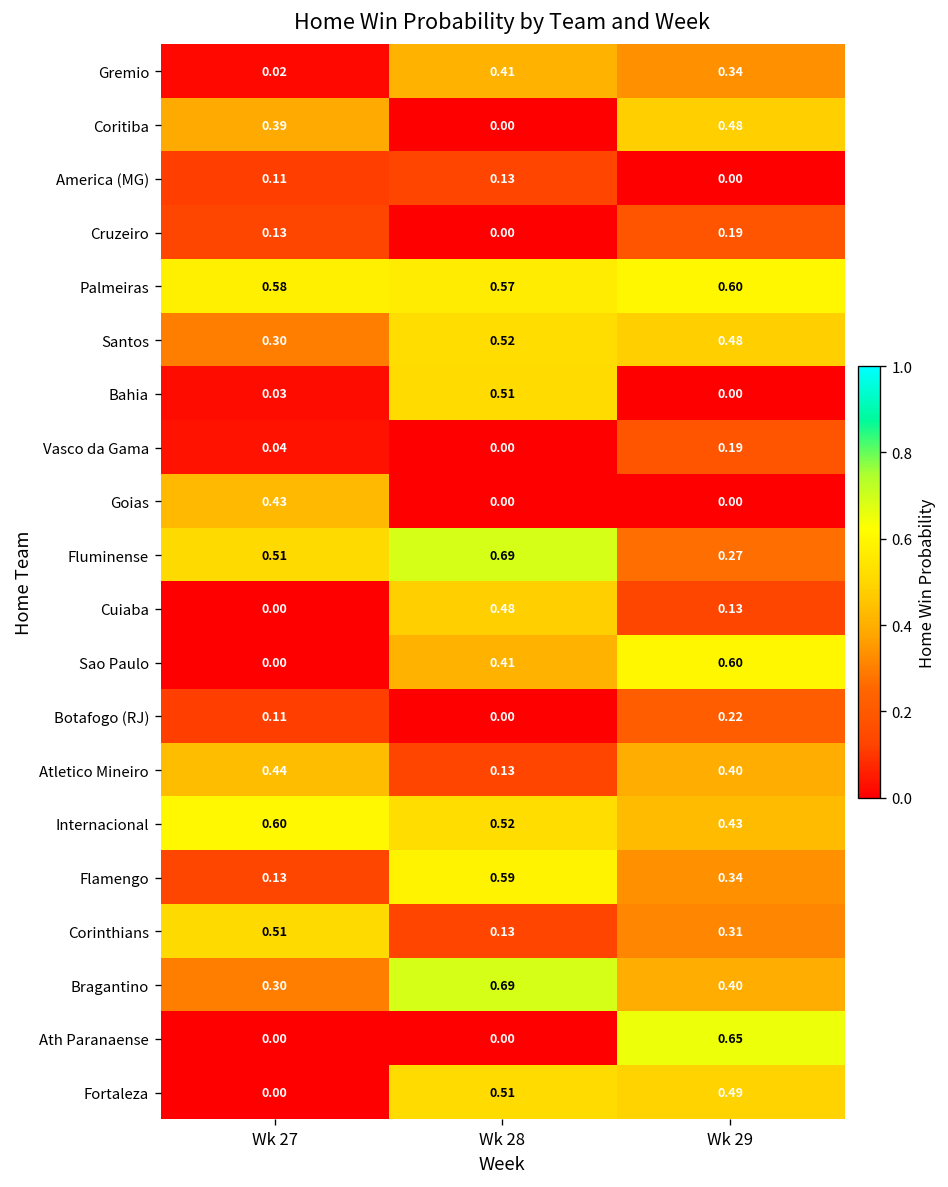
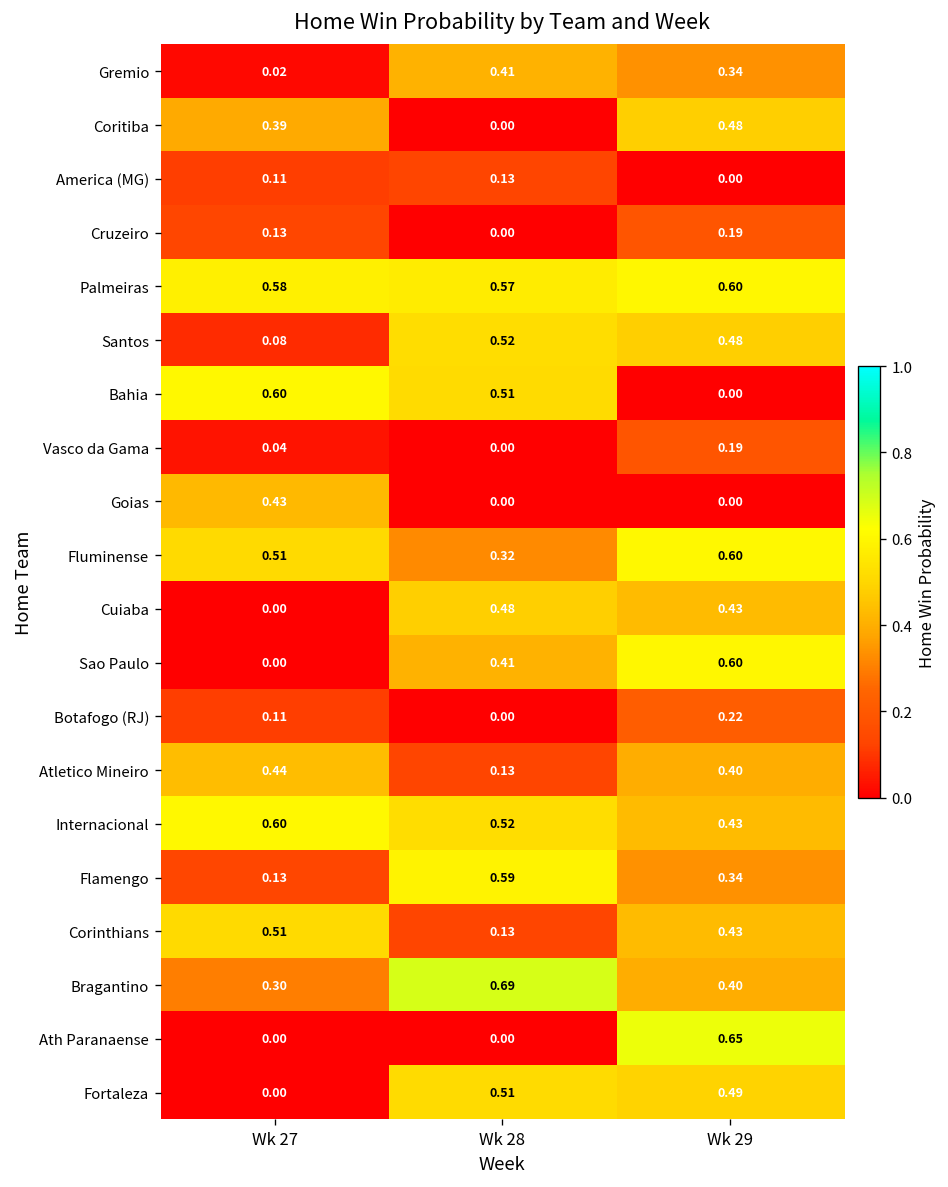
Santos, Wk 27: 0.30 -> 0.08
Bahia, Wk 27: 0.03 -> 0.60
Fluminense, Wk 28: 0.69 -> 0.32
Fluminense, Wk 29: 0.27 -> 0.60
Cuiaba, Wk 29: 0.13 -> 0.43
Corinthians, Wk 29: 0.31 -> 0.43
